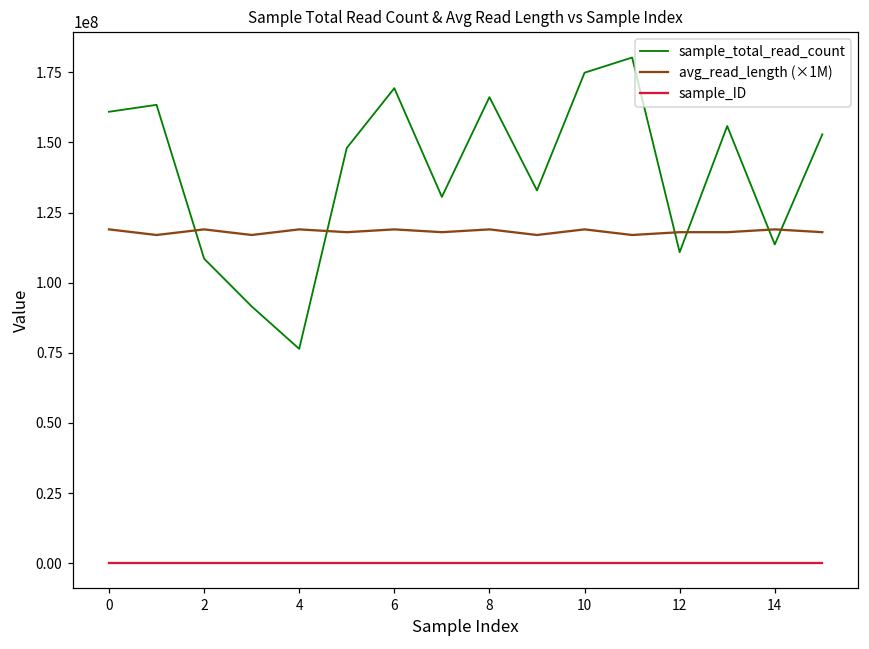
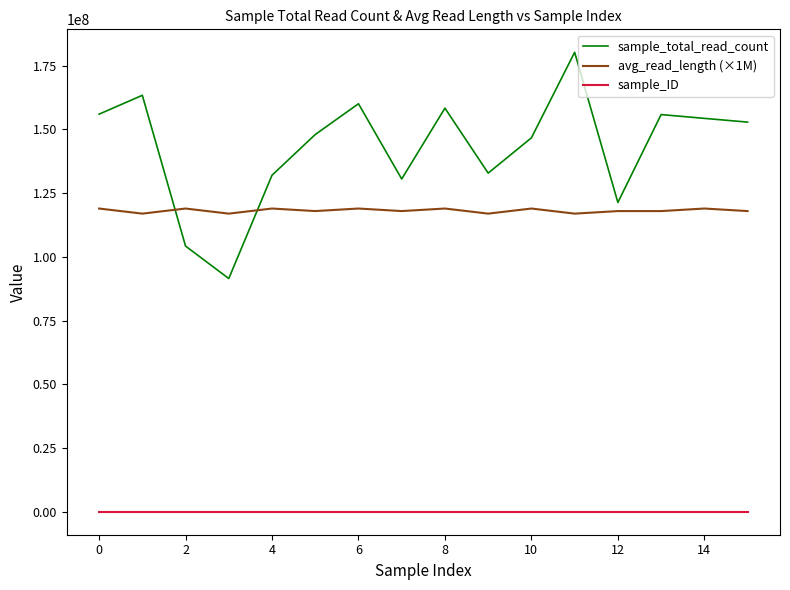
sample_total_read_count, 0: 161000000 -> 156000000
sample_total_read_count, 2: 109000000 -> 104000000
sample_total_read_count, 4: 76000000 -> 132000000
sample_total_read_count, 6: 169000000 -> 160000000
sample_total_read_count, 8: 166000000 -> 158000000
sample_total_read_count, 10: 175000000 -> 147000000
sample_total_read_count, 12: 111000000 -> 121000000
sample_total_read_count, 14: 114000000 -> 154000000
